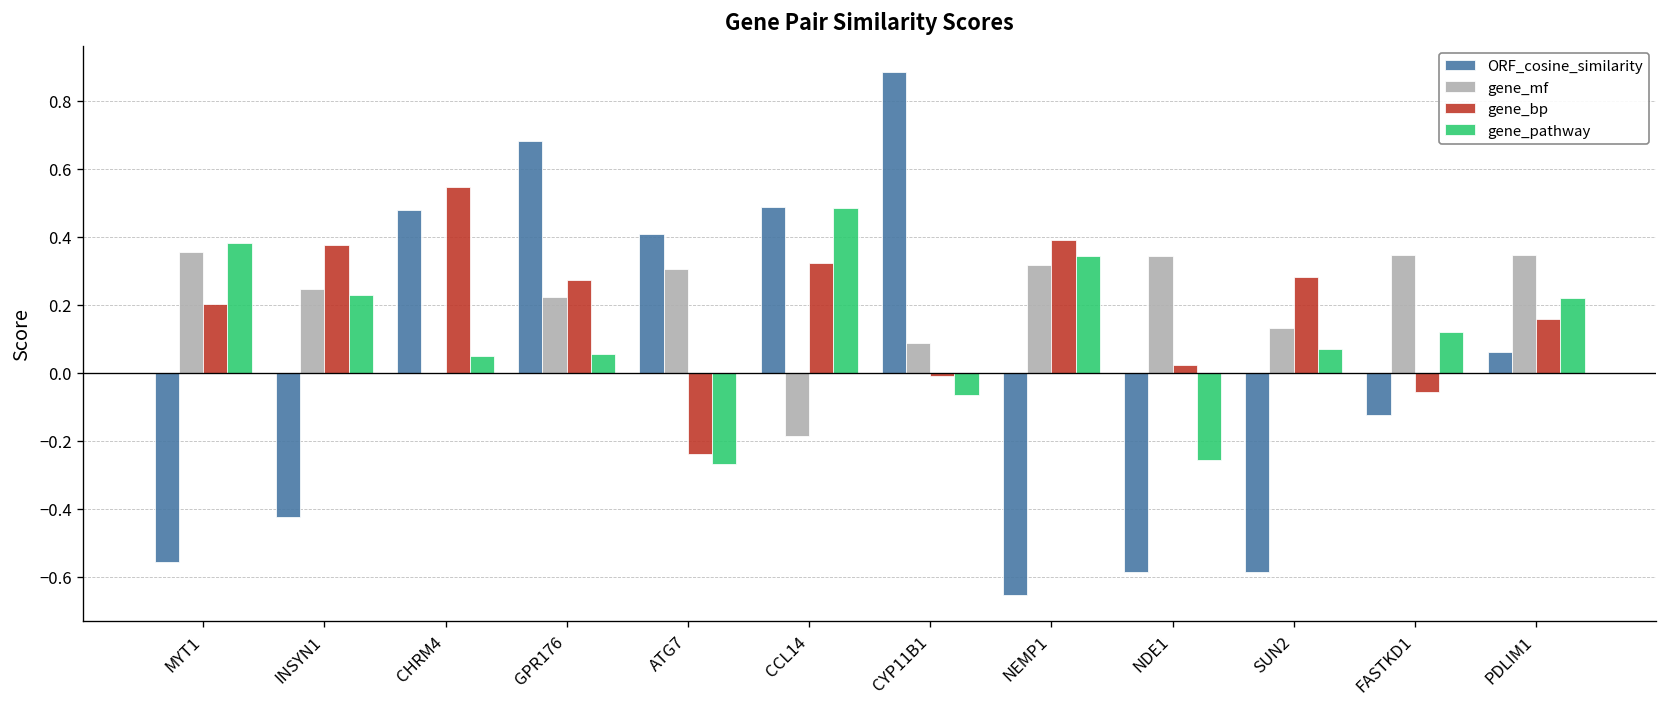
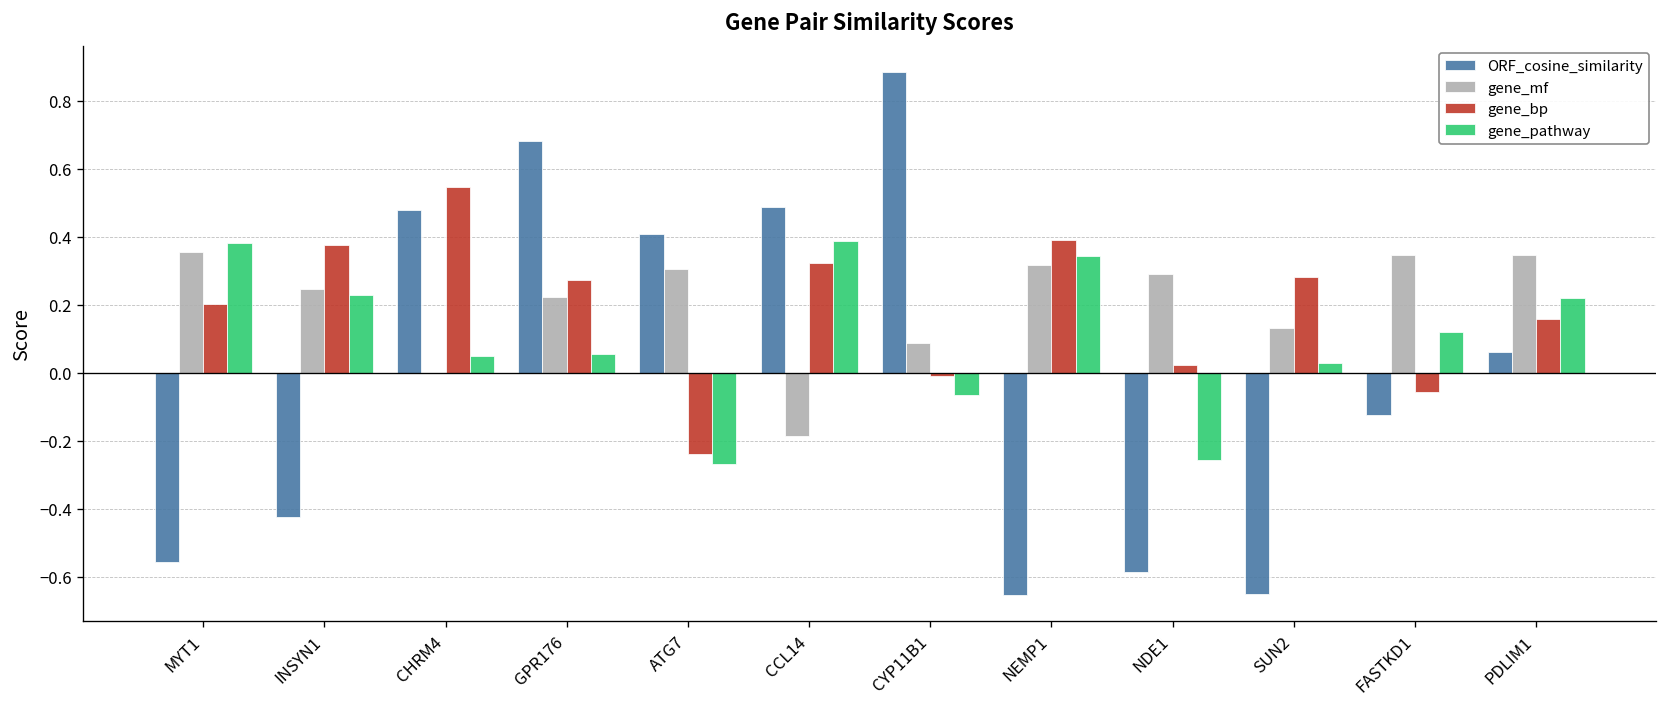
gene_pathway, CCL14: 0.49 -> 0.39
gene_mf, NDE1: 0.34 -> 0.29
ORF_cosine_similarity, SUN2: -0.59 -> -0.65
gene_pathway, SUN2: 0.07 -> 0.03
